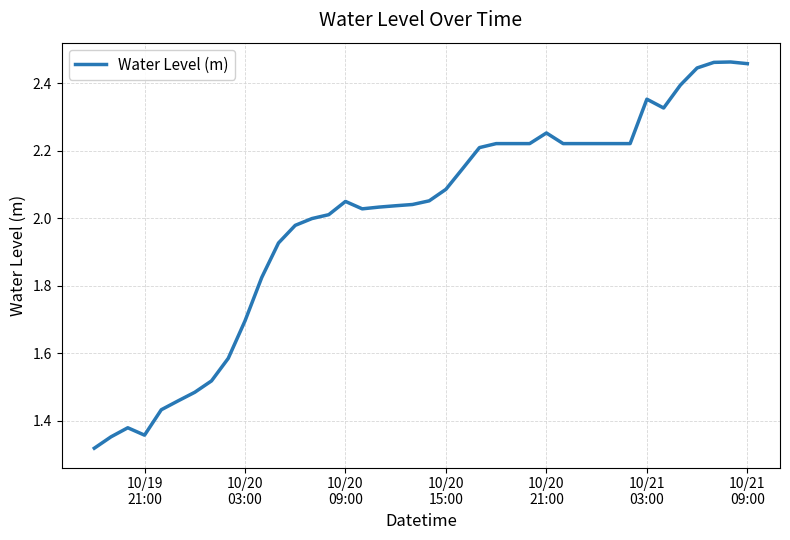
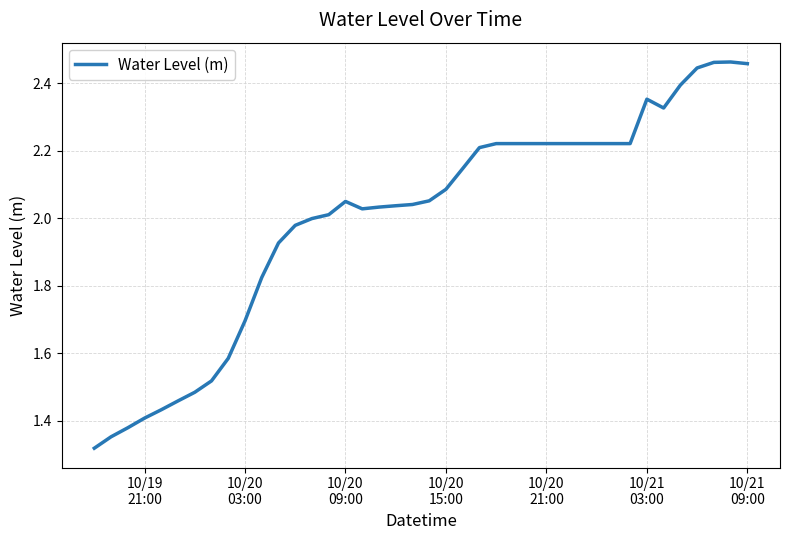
10/19 21:00: 1.36 -> 1.41
10/20 21:00: 2.25 -> 2.22
